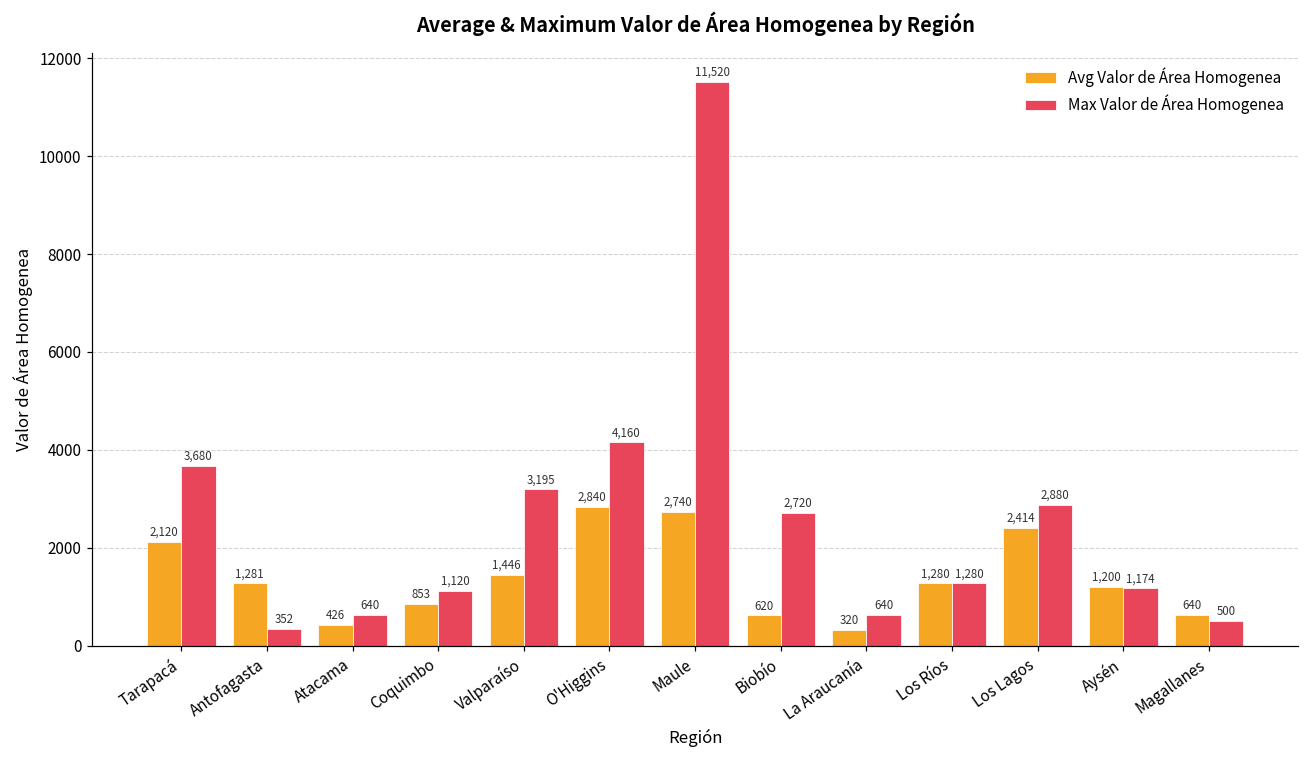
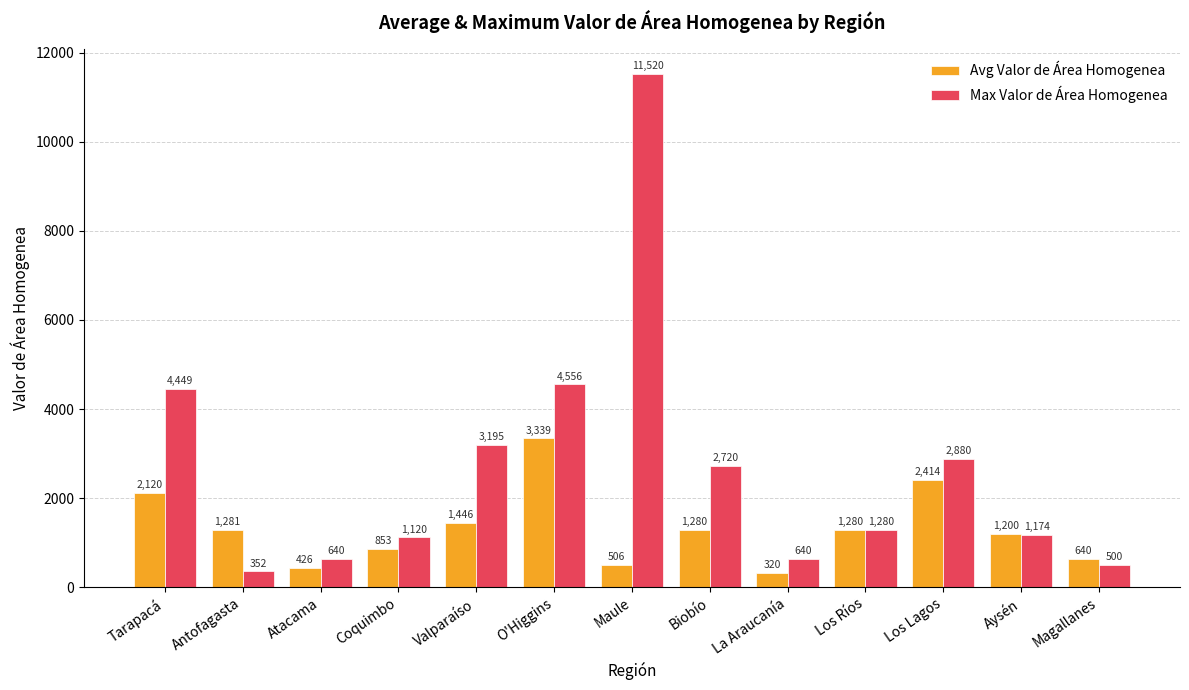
Max Valor de Área Homogenea, Tarapacá: 3,680 -> 4,449
Avg Valor de Área Homogenea, O'Higgins: 2,840 -> 3,339
Max Valor de Área Homogenea, O'Higgins: 4,160 -> 4,556
Avg Valor de Área Homogenea, Maule: 2,740 -> 506
Avg Valor de Área Homogenea, Biobío: 620 -> 1,280
